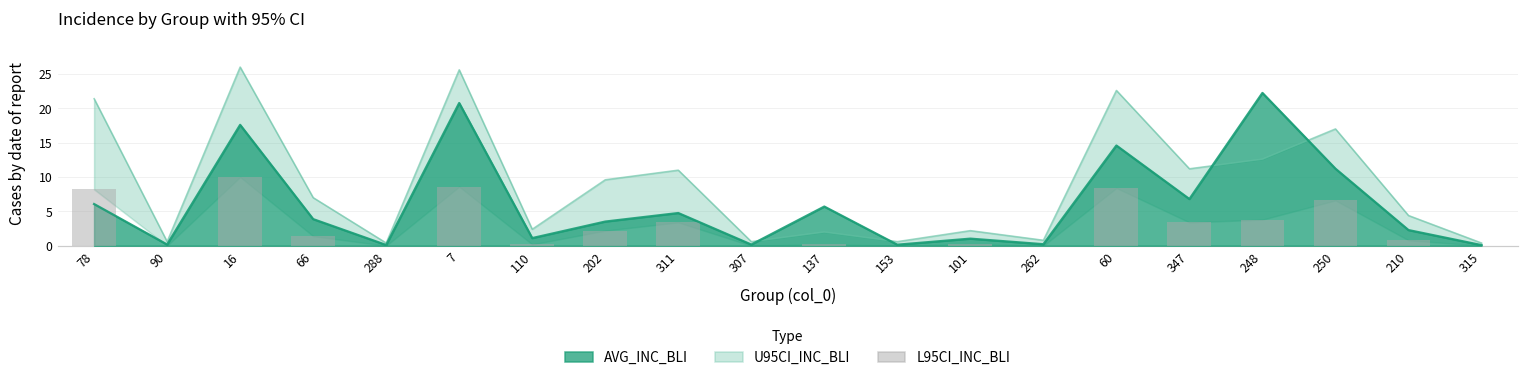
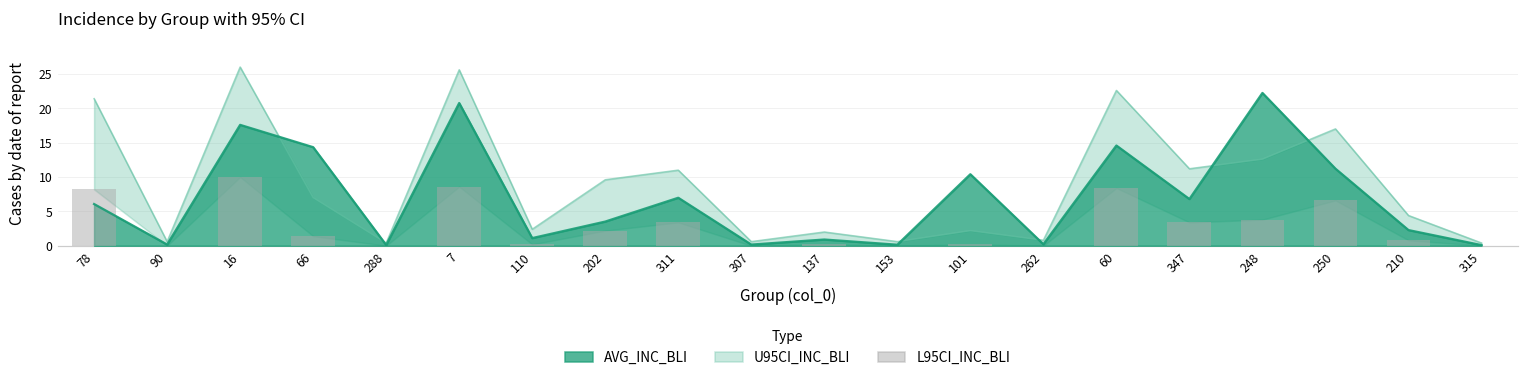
AVG_INC_BLI, 66: 4 -> 14
AVG_INC_BLI, 311: 5 -> 7
AVG_INC_BLI, 137: 6 -> 1
AVG_INC_BLI, 101: 1 -> 10
